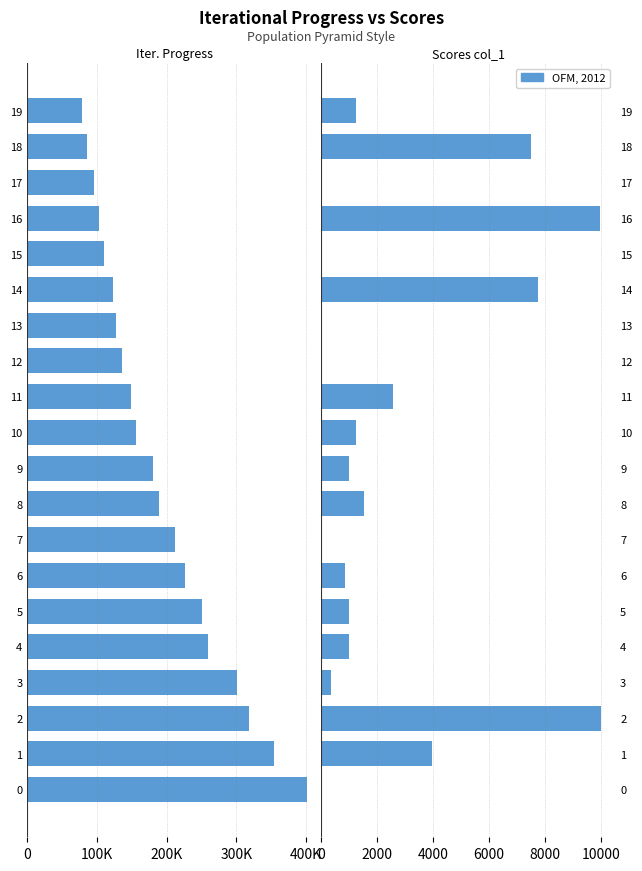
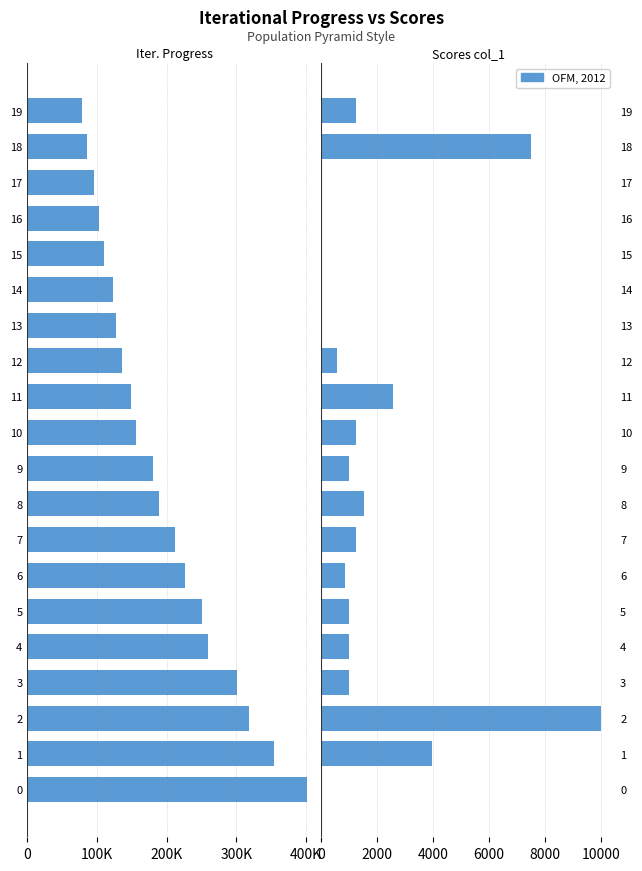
Scores col_1, 16: 10000 -> 0
Scores col_1, 14: 7800 -> 0
Scores col_1, 12: 0 -> 600
Scores col_1, 7: 0 -> 1300
Scores col_1, 3: 300 -> 1000
